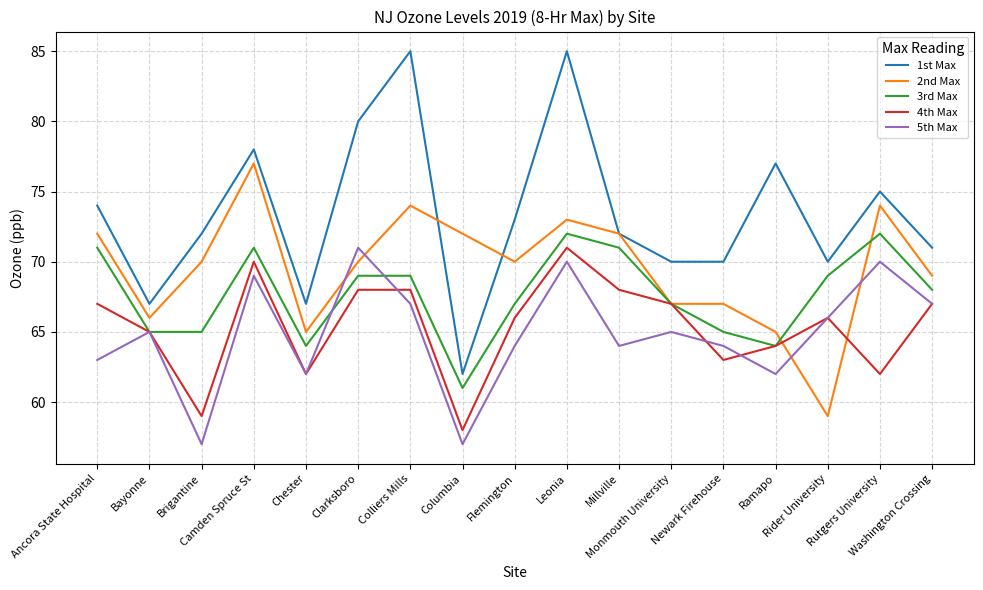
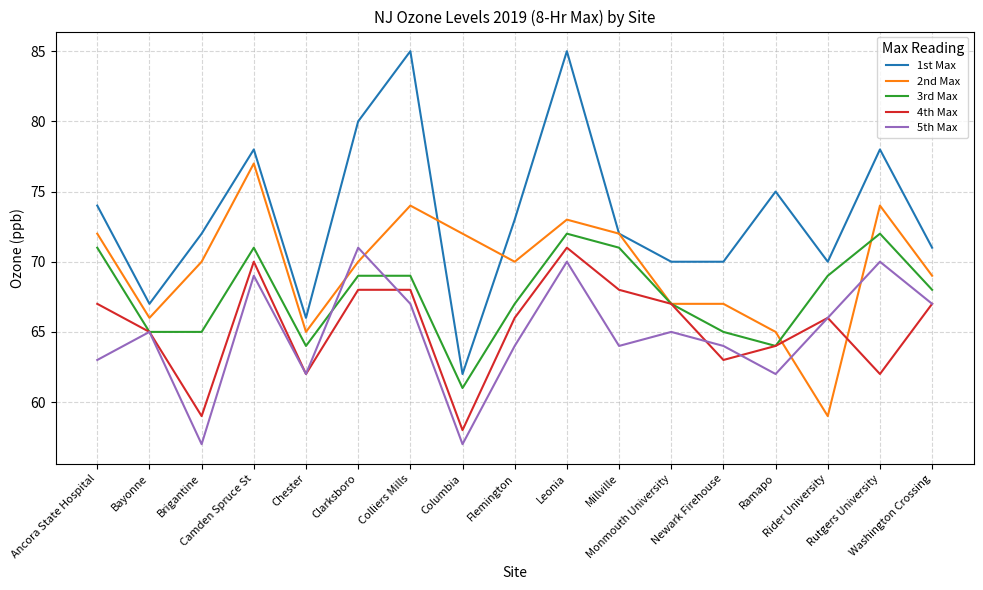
1st Max, Chester: 67 -> 66
1st Max, Ramapo: 77 -> 75
1st Max, Rutgers University: 75 -> 78
